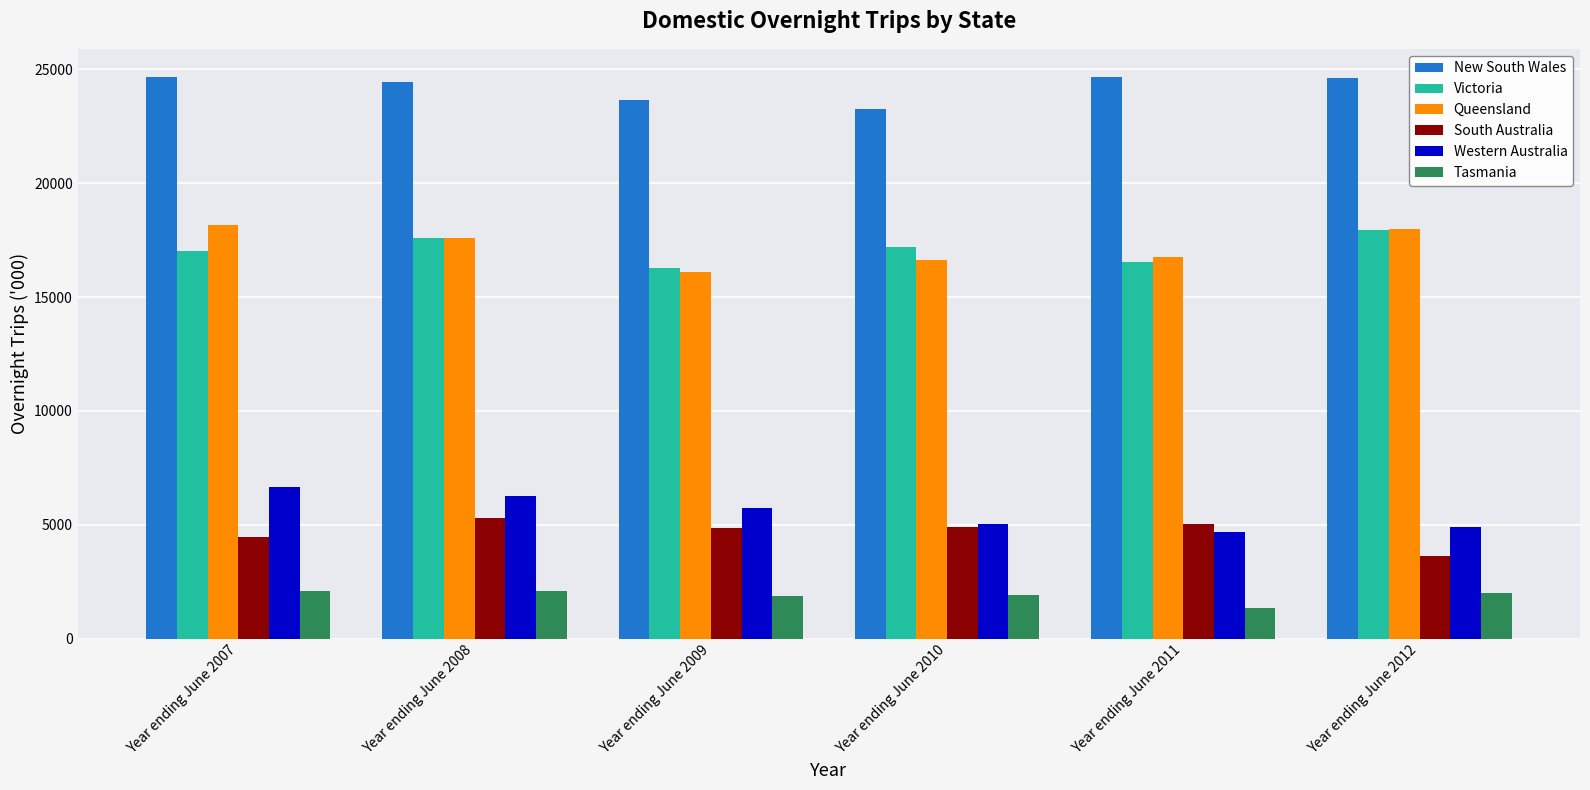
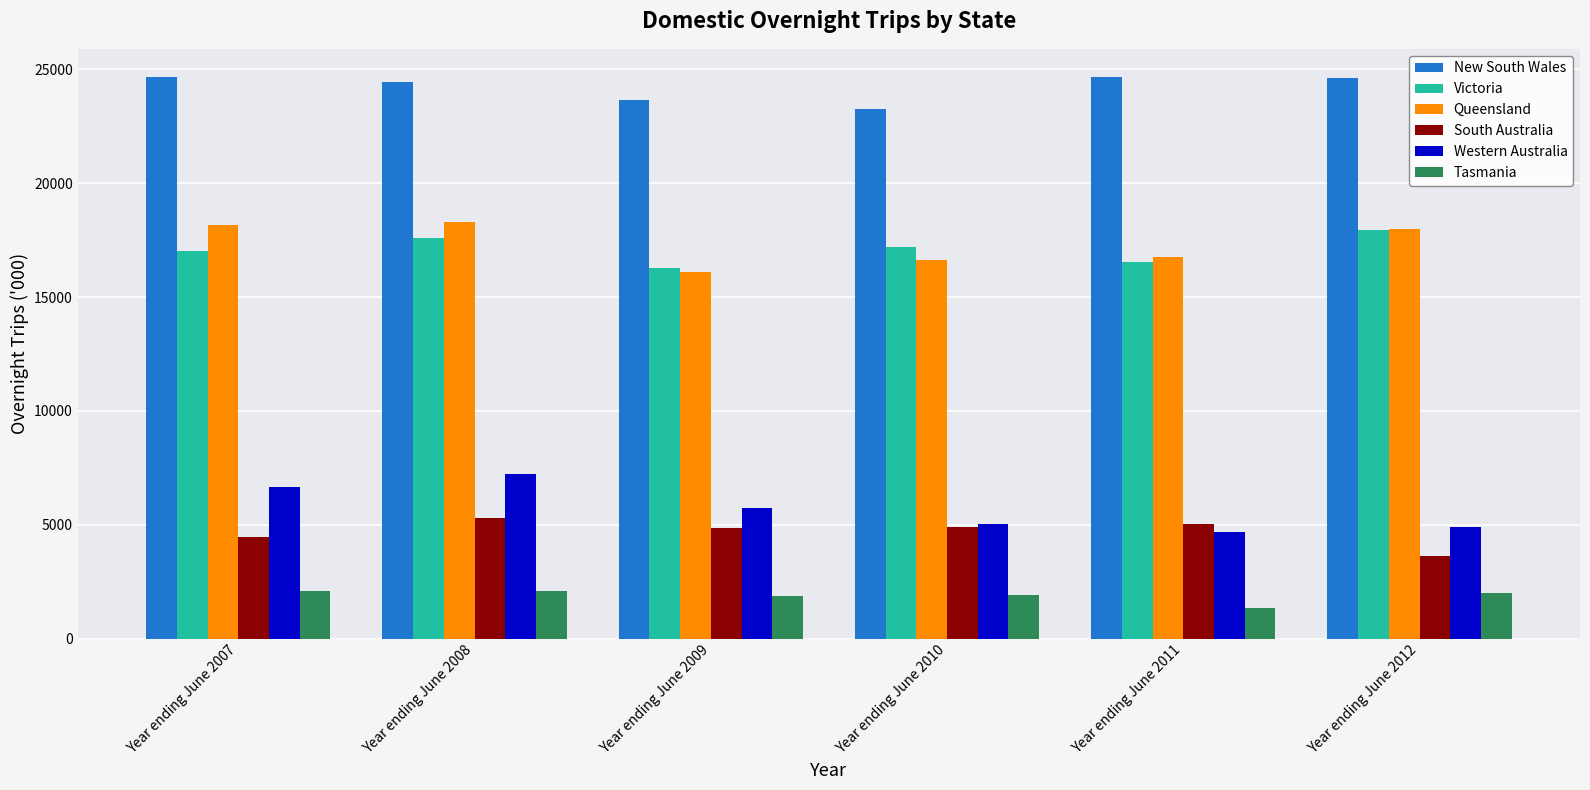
Queensland, Year ending June 2008: 17600 -> 18300
Western Australia, Year ending June 2008: 6300 -> 7200
